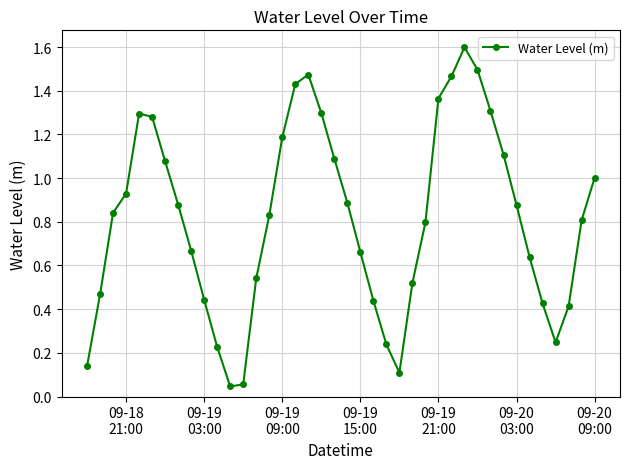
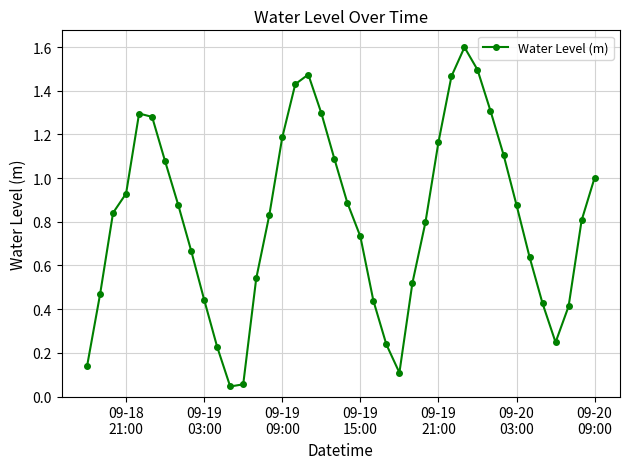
09-19 15:00: 0.66 -> 0.73
09-19 21:00: 1.36 -> 1.16
